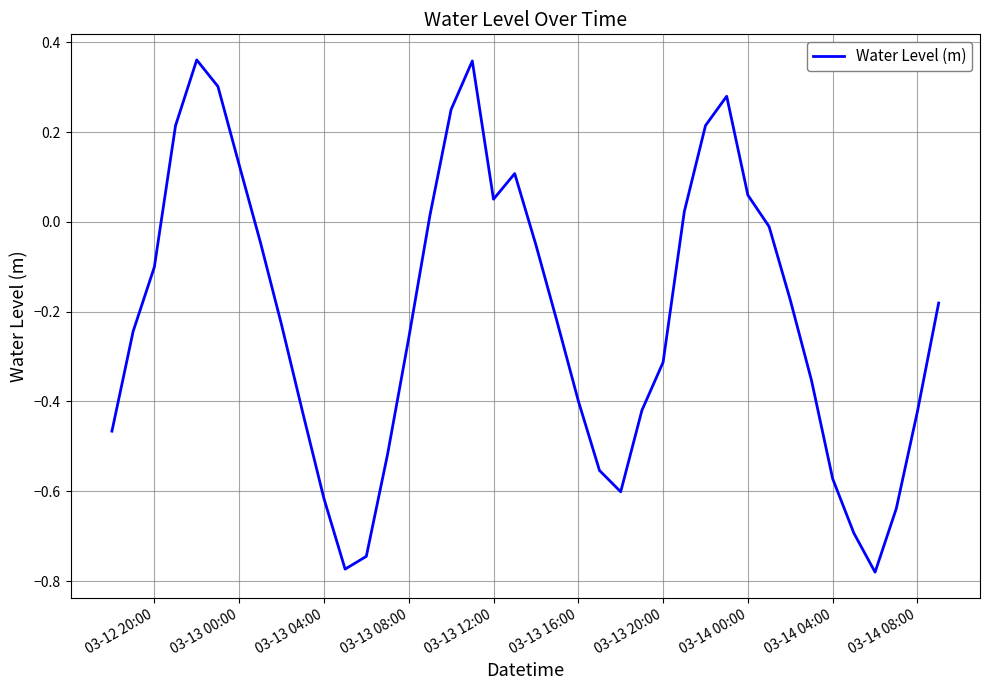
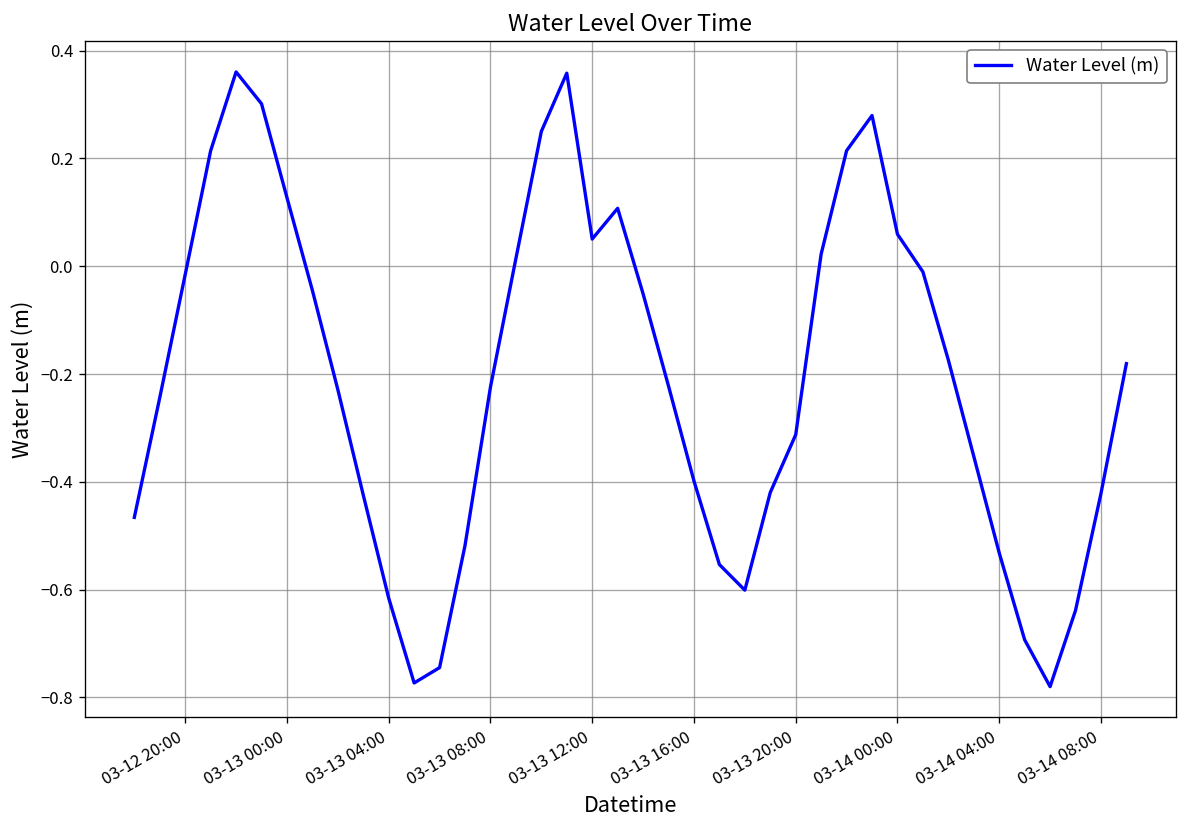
03-12 20:00: -0.10 -> -0.02
03-13 08:00: -0.26 -> -0.22
03-14 04:00: -0.57 -> -0.53
